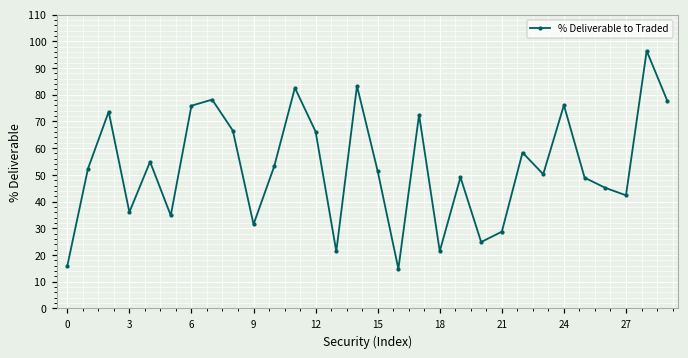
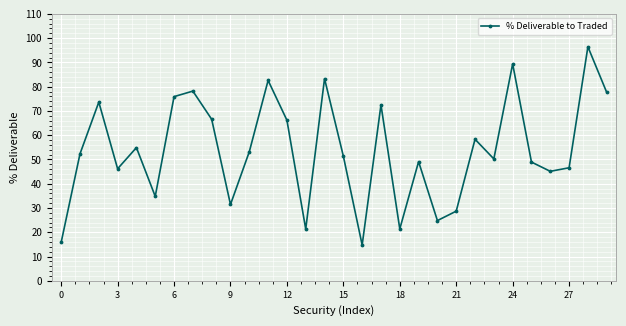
3: 36 -> 46
24: 76 -> 89
27: 42 -> 47
